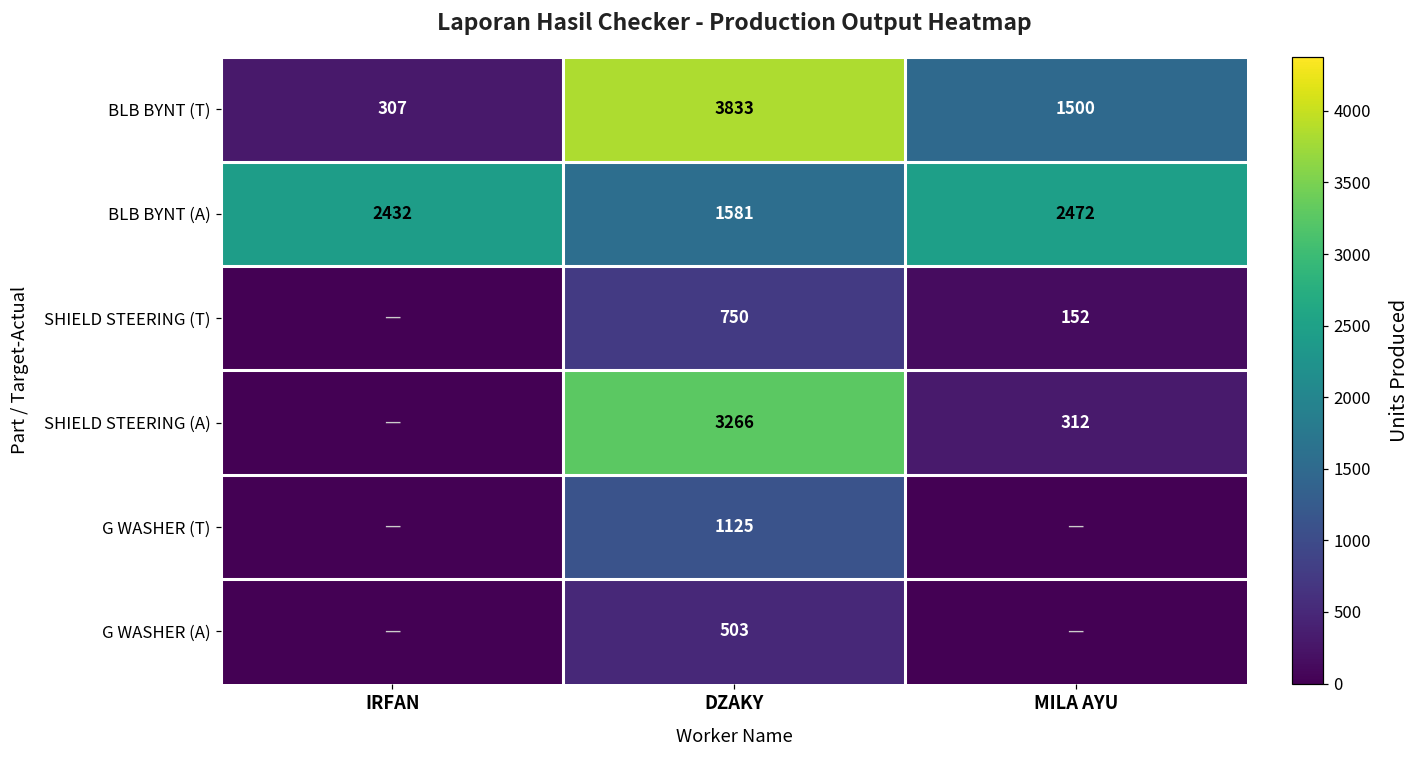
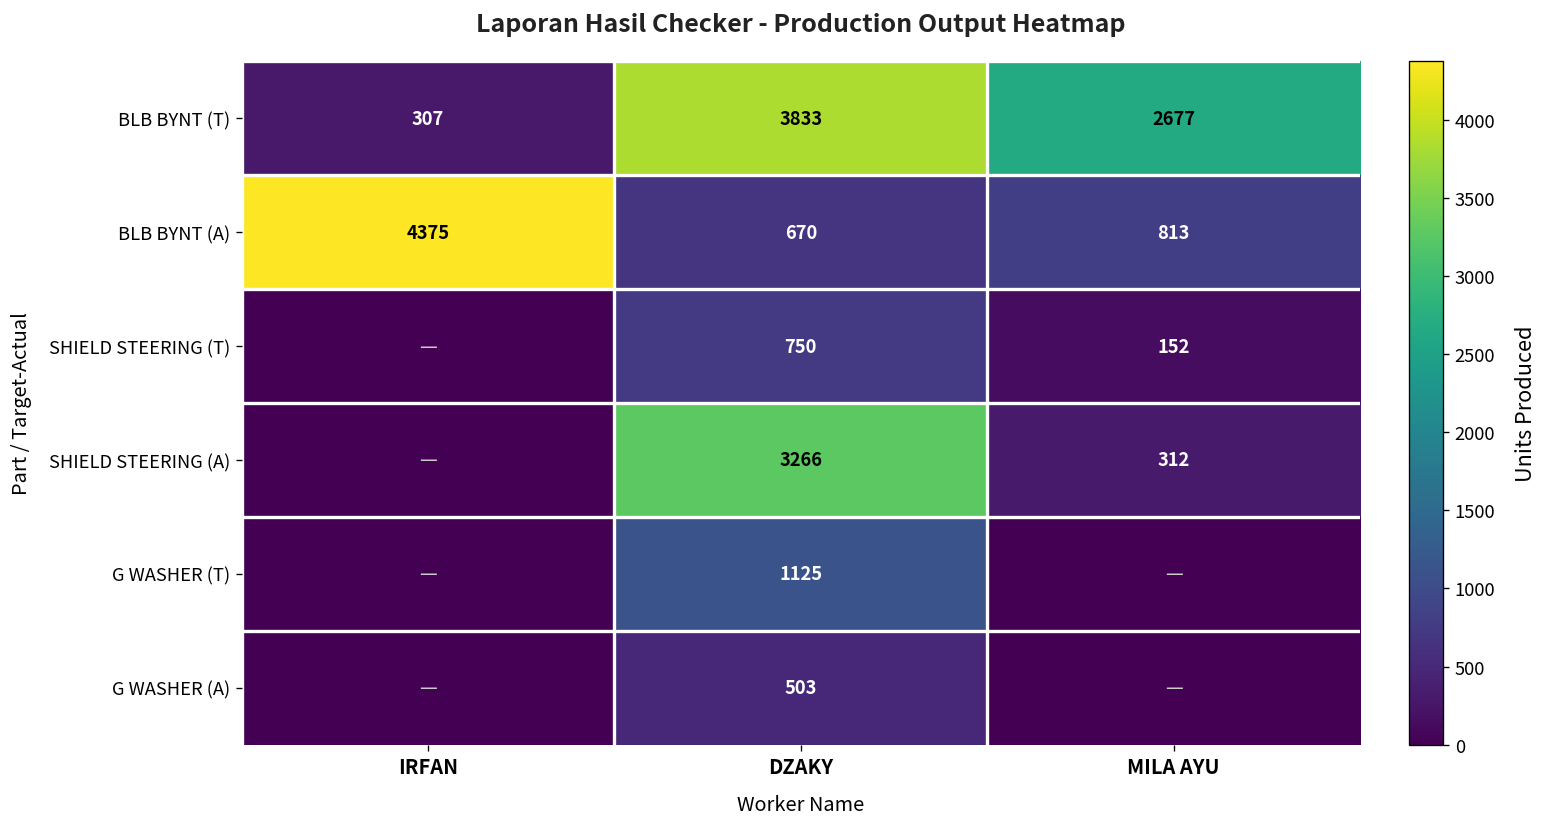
BLB BYNT (T), MILA AYU: 1500 -> 2677
BLB BYNT (A), IRFAN: 2432 -> 4375
BLB BYNT (A), DZAKY: 1581 -> 670
BLB BYNT (A), MILA AYU: 2472 -> 813
